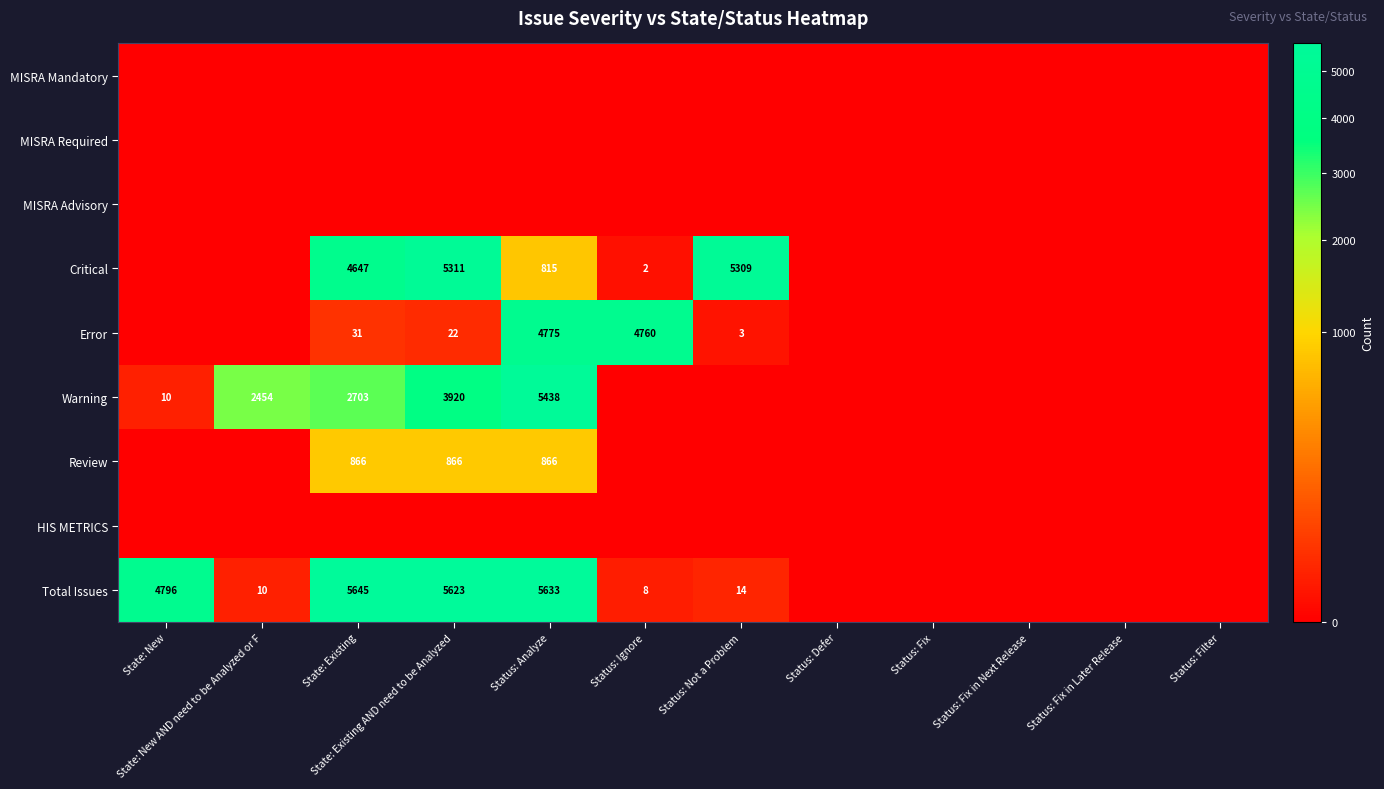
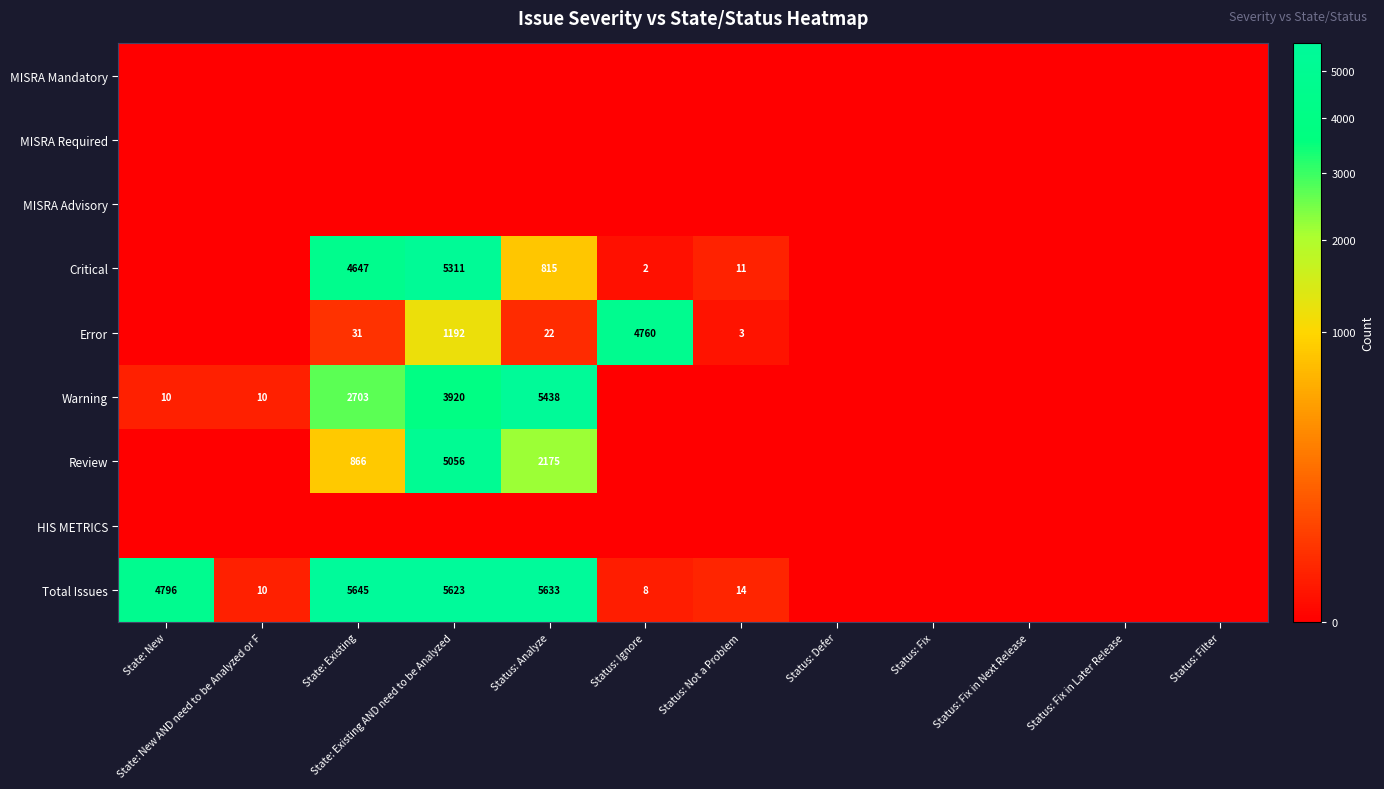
Critical, Status: Not a Problem: 5309 -> 11
Error, State: Existing AND need to be Analyzed: 22 -> 1192
Error, Status: Analyze: 4775 -> 22
Warning, State: New AND need to be Analyzed or F: 2454 -> 10
Review, State: Existing AND need to be Analyzed: 866 -> 5056
Review, Status: Analyze: 866 -> 2175
